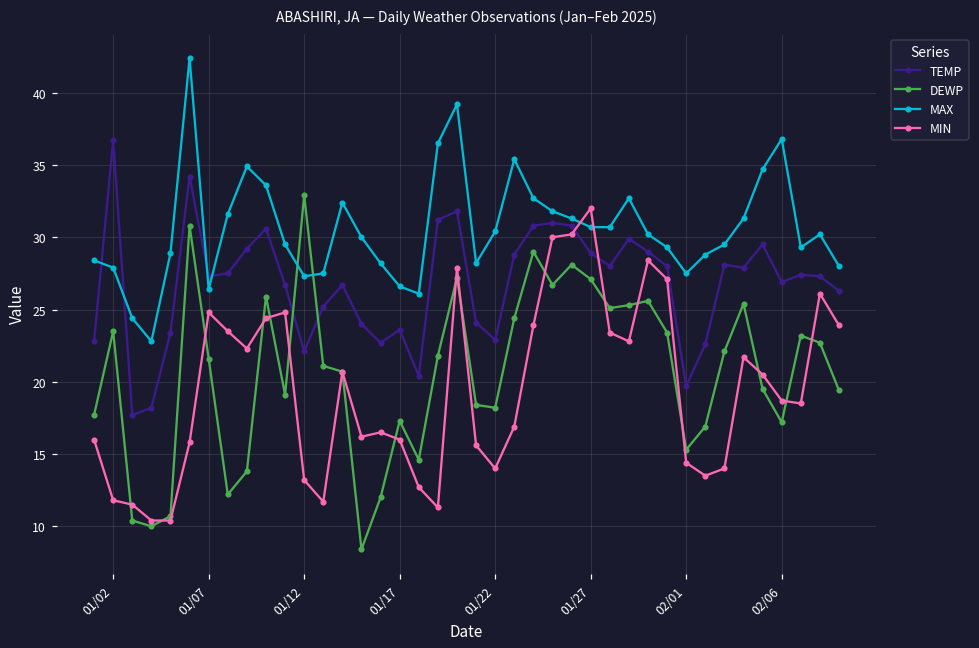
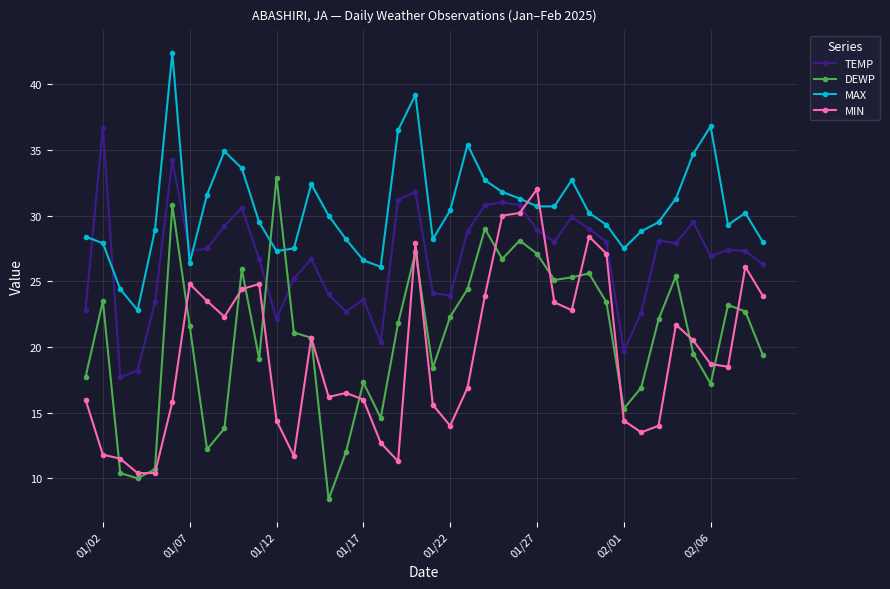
MIN, 01/12: 13.2 -> 14.4
TEMP, 01/22: 22.9 -> 23.9
DEWP, 01/22: 18.2 -> 22.3
